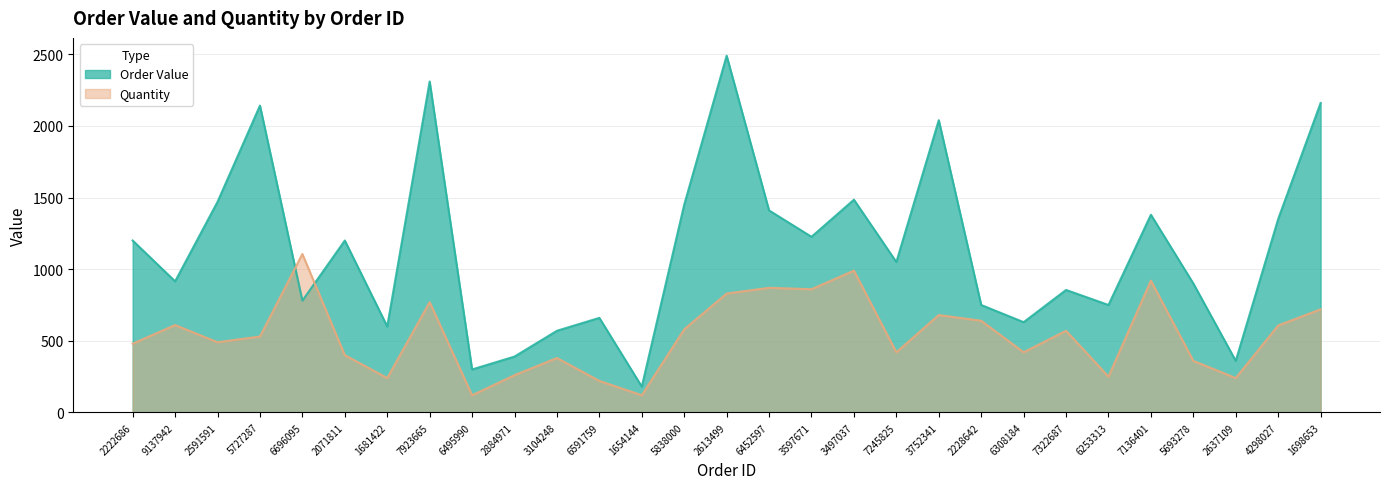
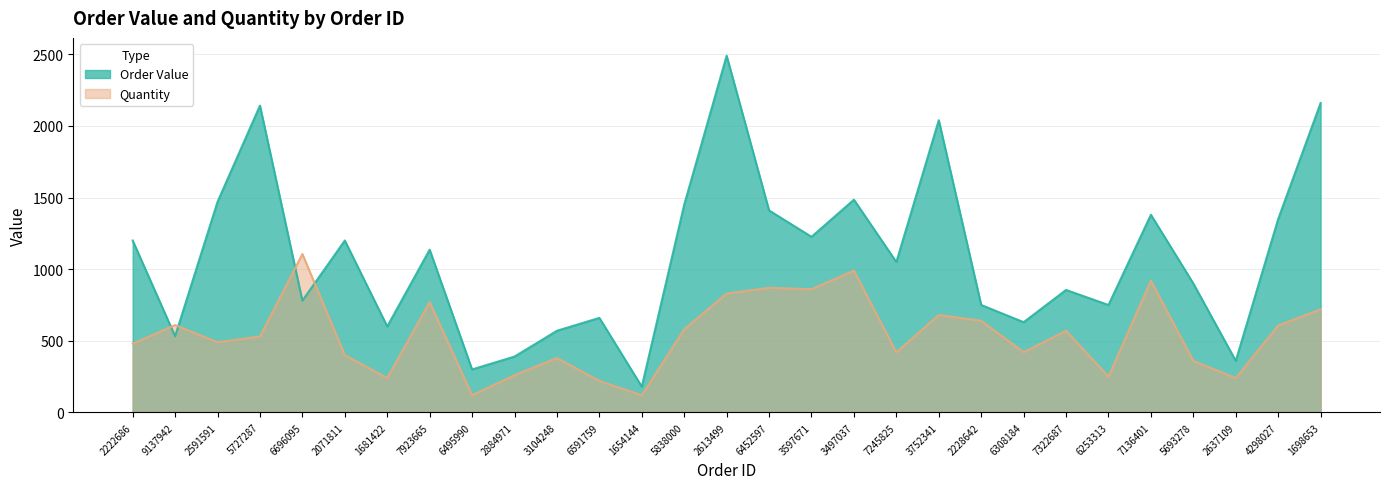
Order Value, 9137942: 920 -> 530
Order Value, 7923665: 2310 -> 1140
